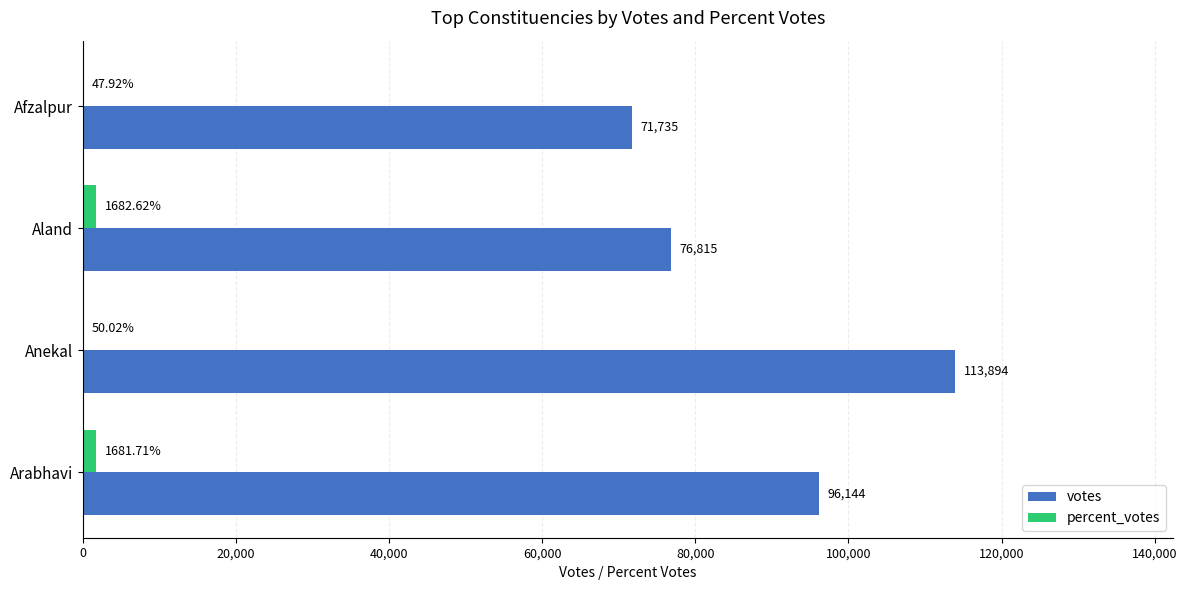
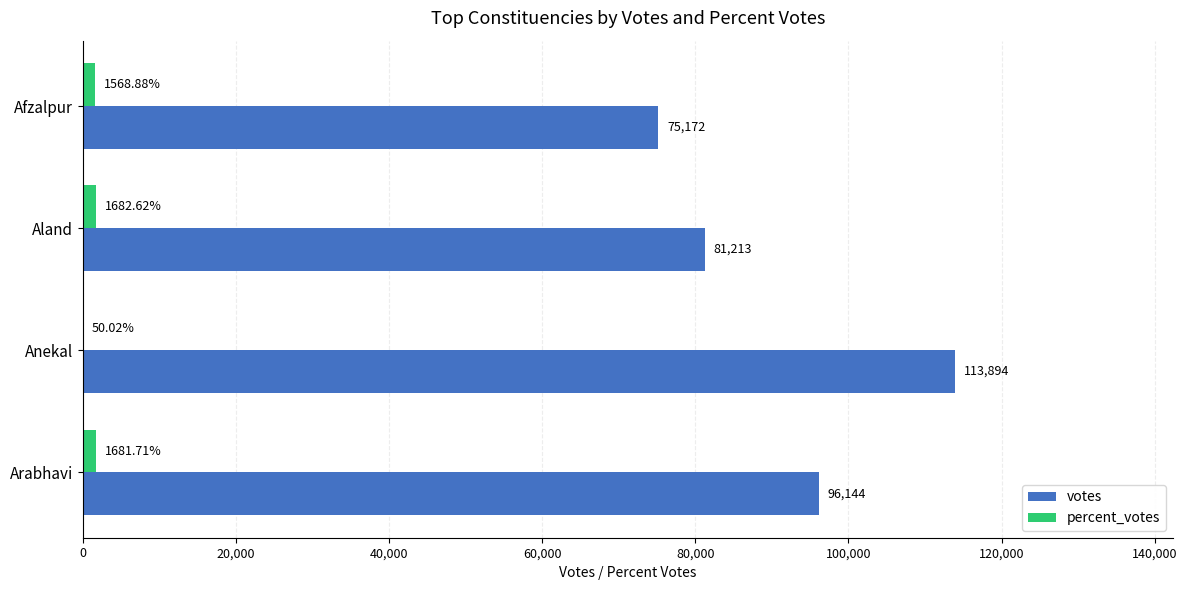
percent_votes, Afzalpur: 47.92% -> 1568.88%
votes, Afzalpur: 71,735 -> 75,172
votes, Aland: 76,815 -> 81,213
